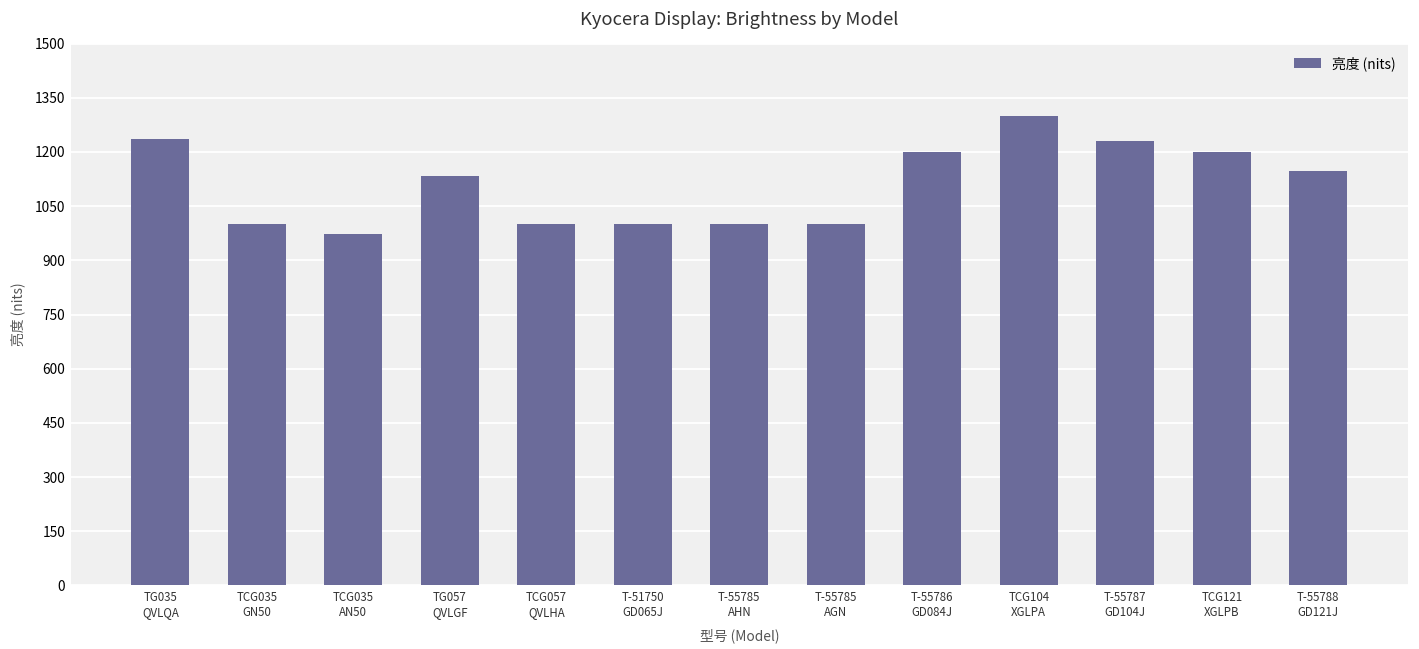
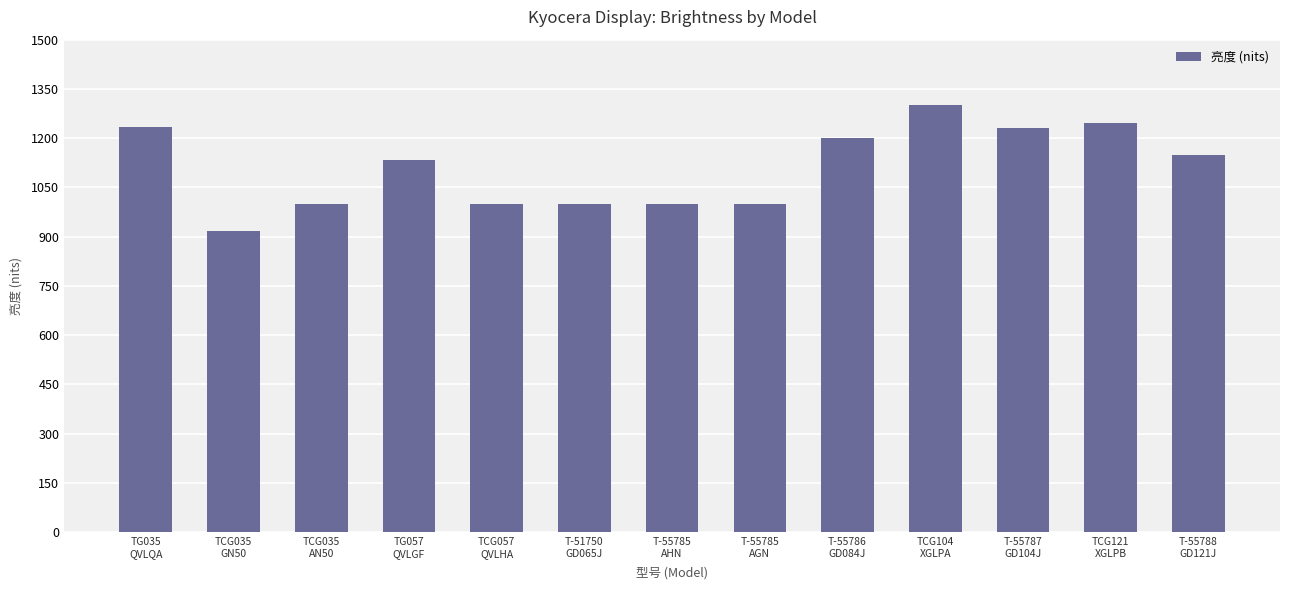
TCG035 GN50: 1000 -> 920
TCG035 AN50: 970 -> 1000
TCG121 XGLPB: 1200 -> 1250
